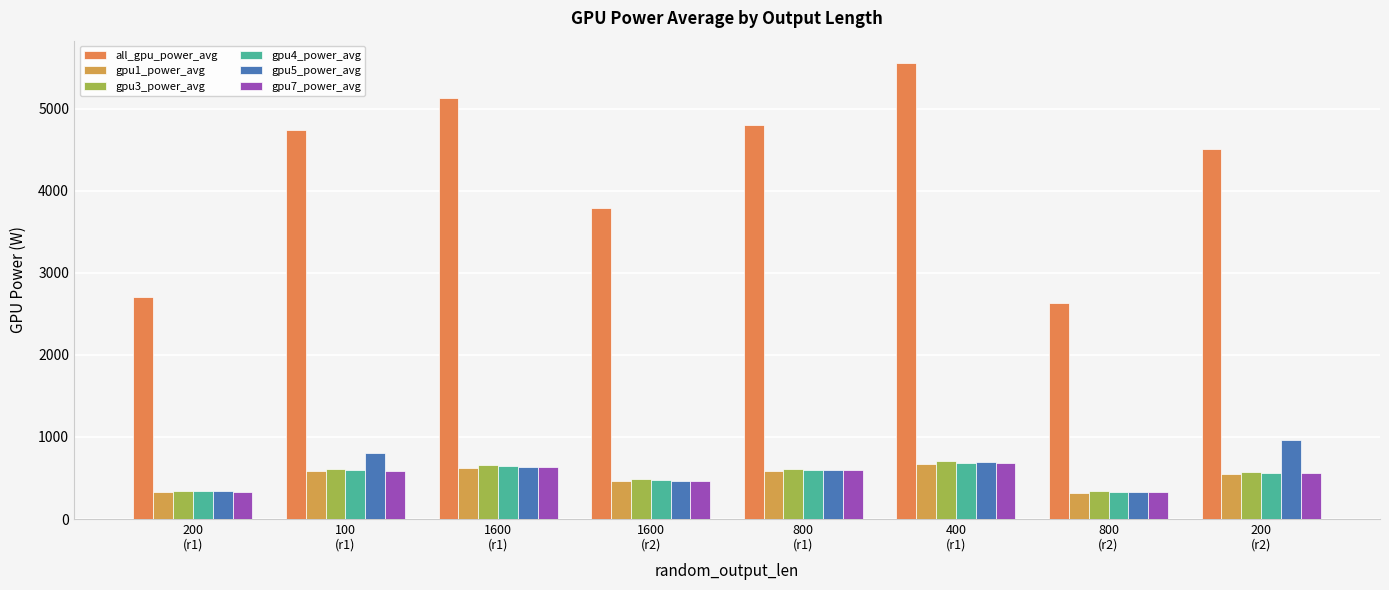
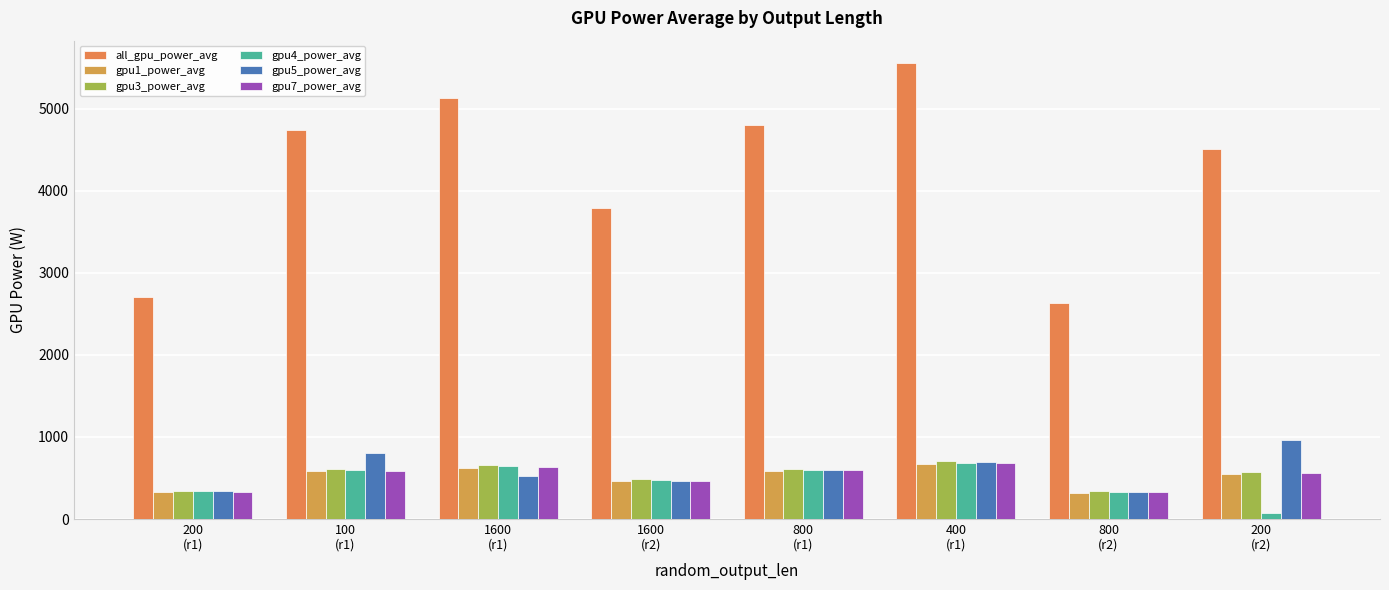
gpu5_power_avg, 1600 (r1): 600 -> 500
gpu4_power_avg, 200 (r2): 600 -> 100
